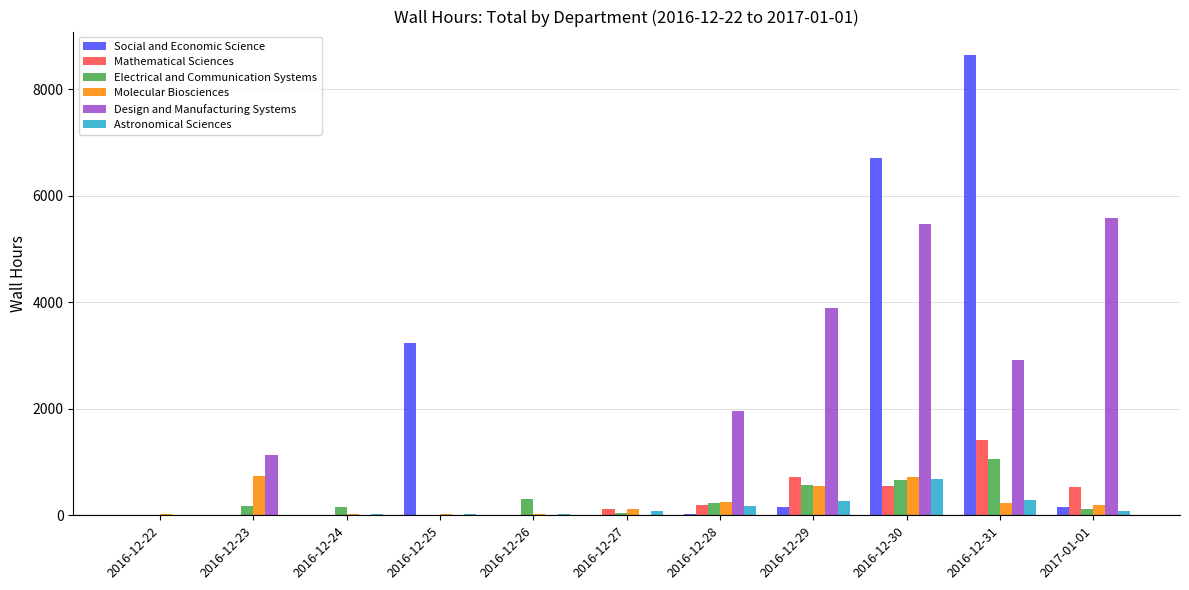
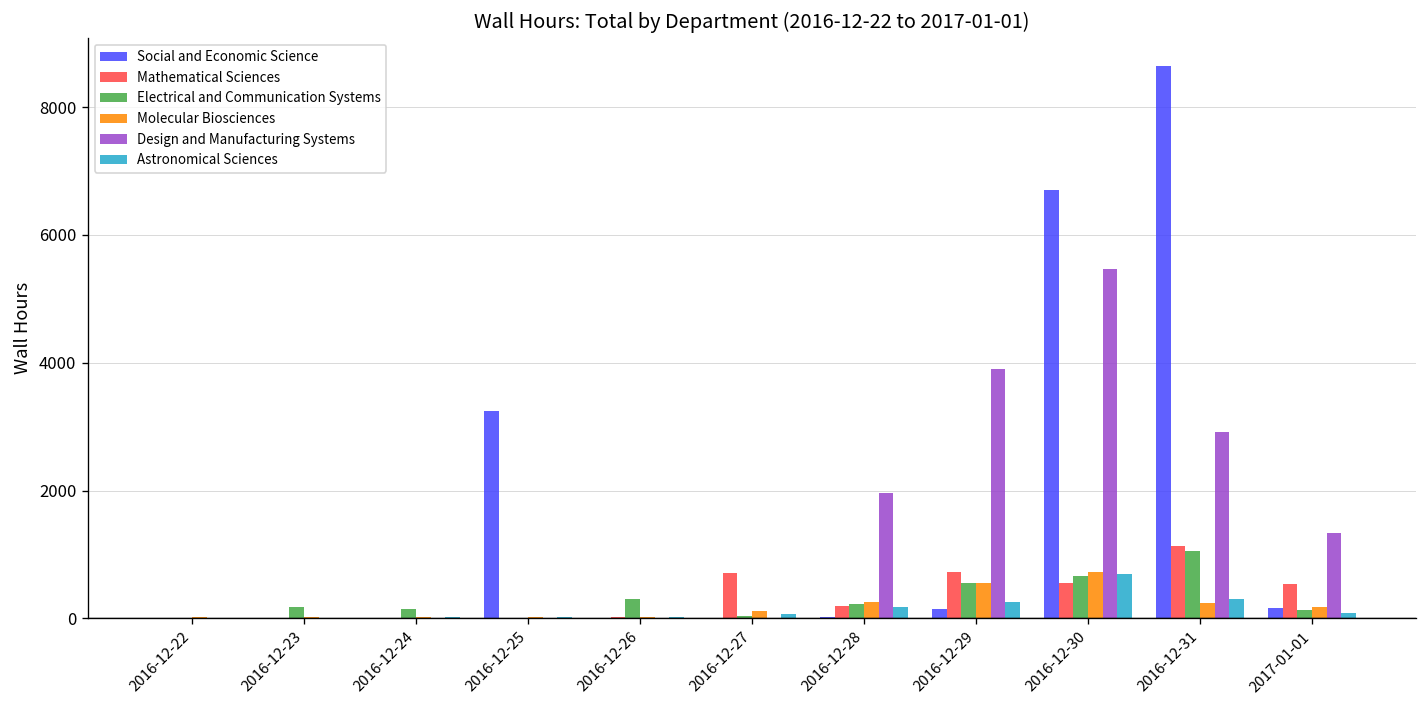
Molecular Biosciences, 2016-12-23: 700 -> 0
Design and Manufacturing Systems, 2016-12-23: 1100 -> 0
Mathematical Sciences, 2016-12-27: 100 -> 700
Mathematical Sciences, 2016-12-31: 1400 -> 1100
Design and Manufacturing Systems, 2017-01-01: 5600 -> 1300
